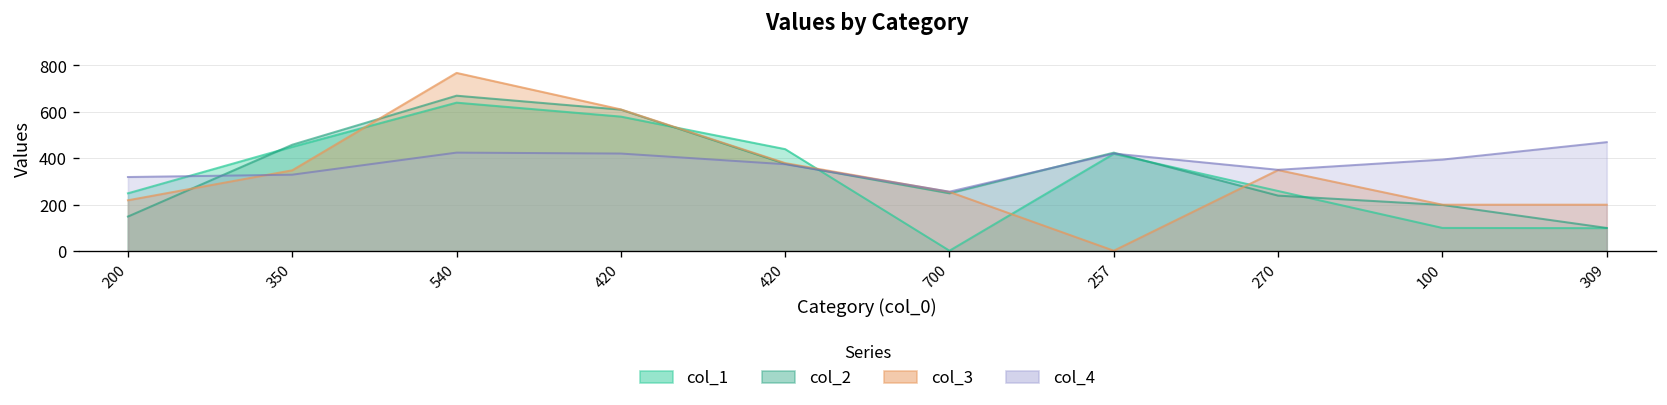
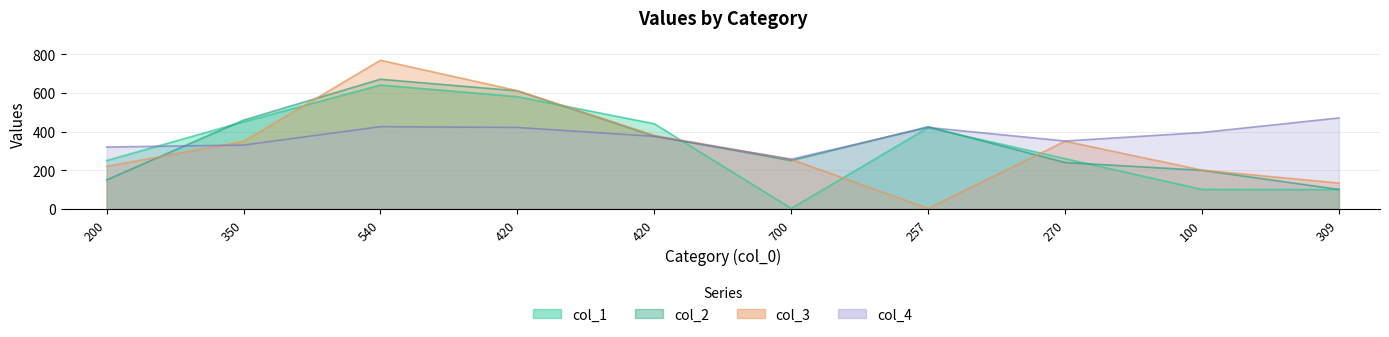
col_3, 309: 200 -> 130
